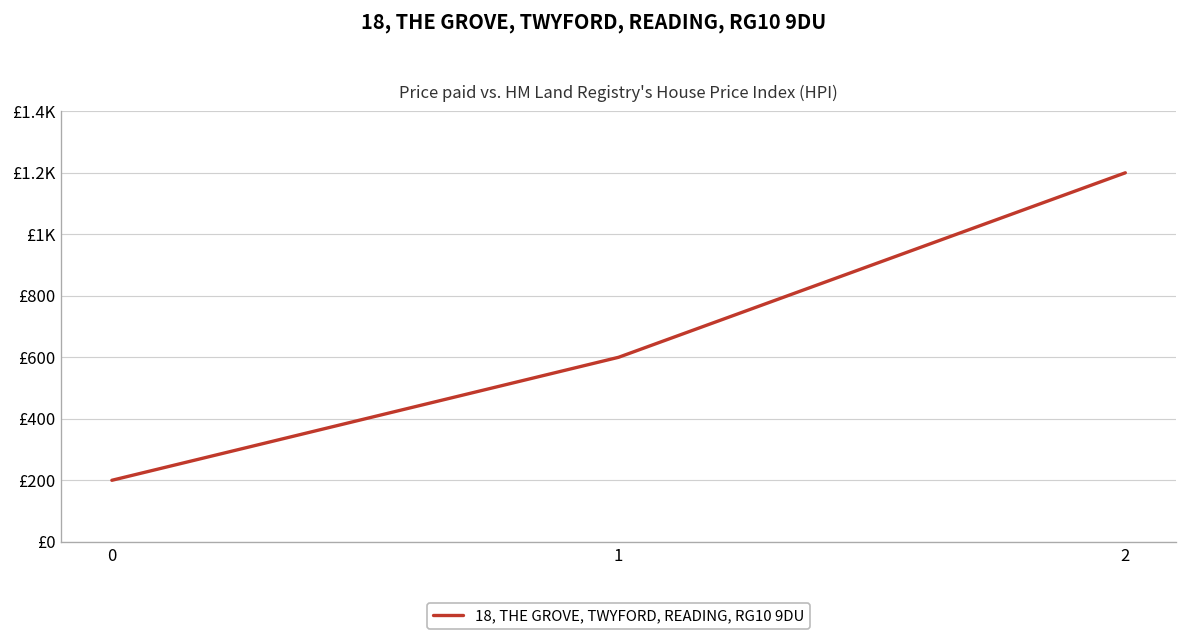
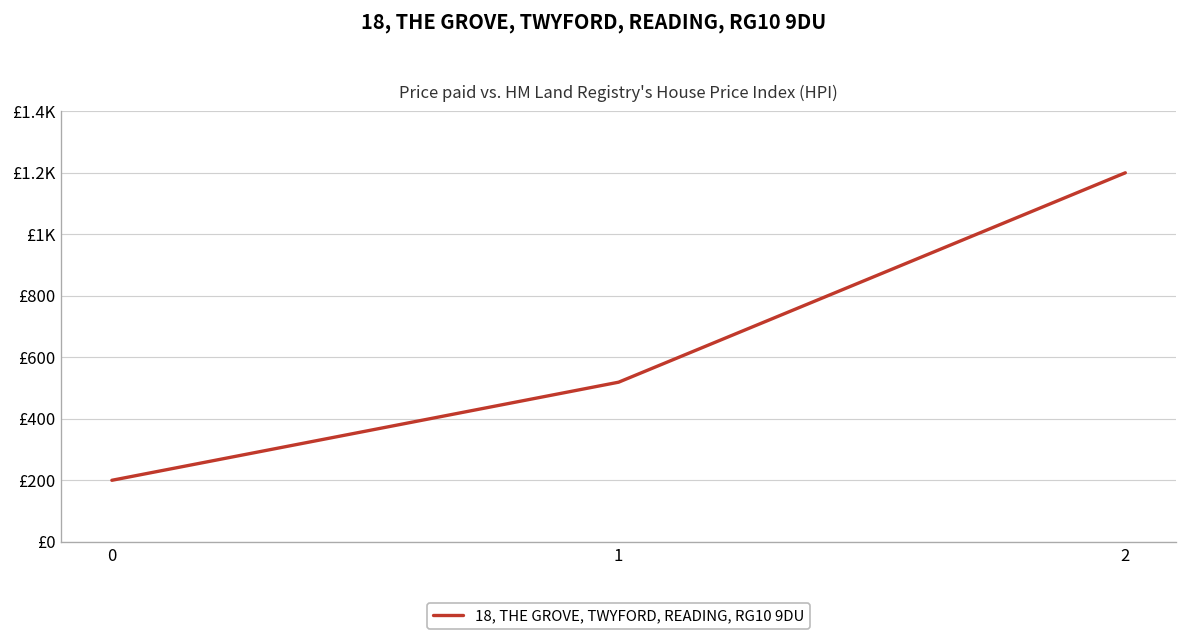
1: £600 -> £520
